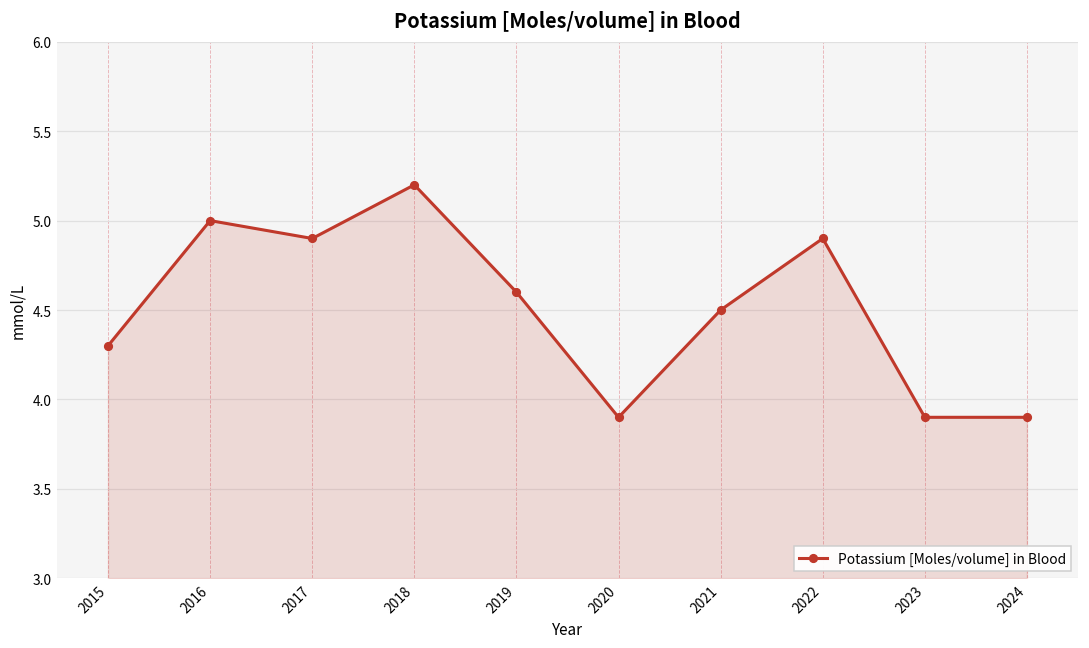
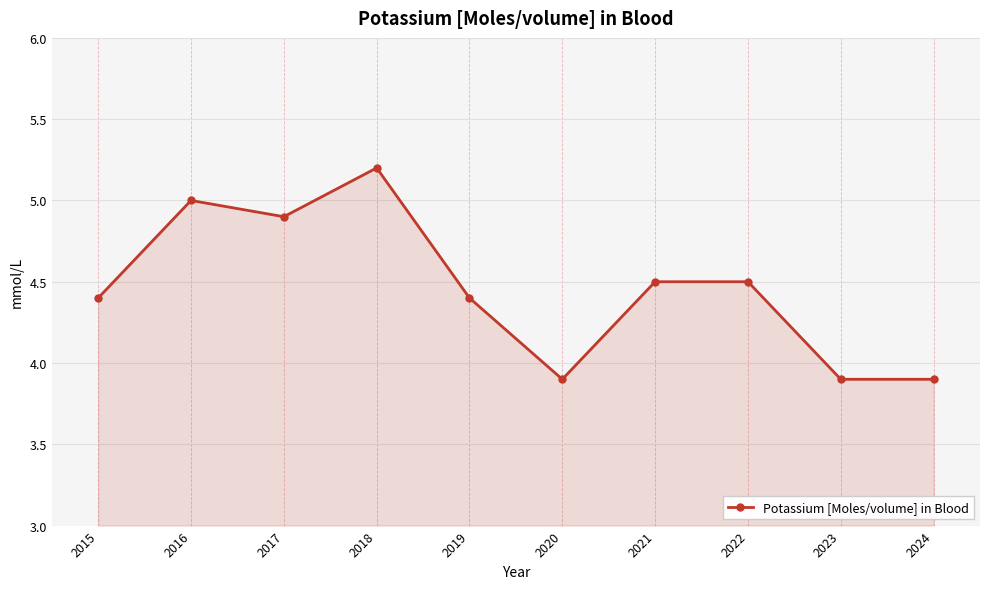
2015: 4.3 -> 4.4
2019: 4.6 -> 4.4
2022: 4.9 -> 4.5
